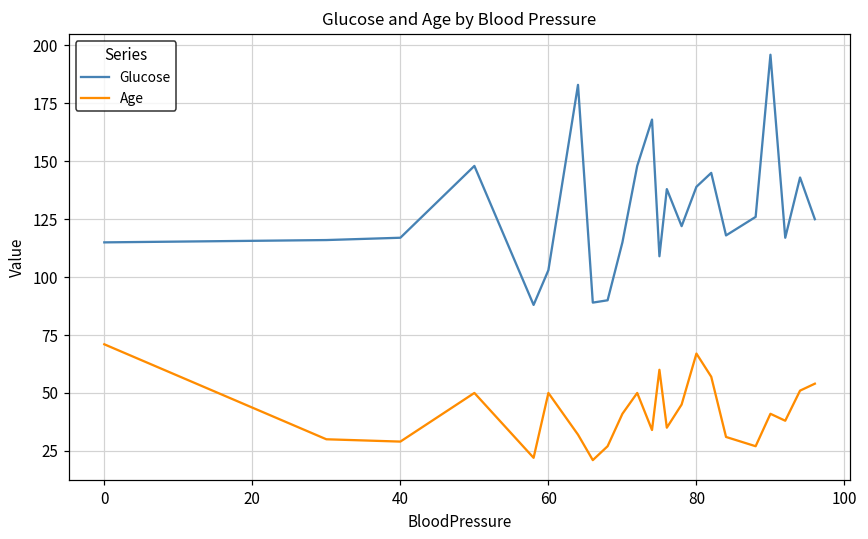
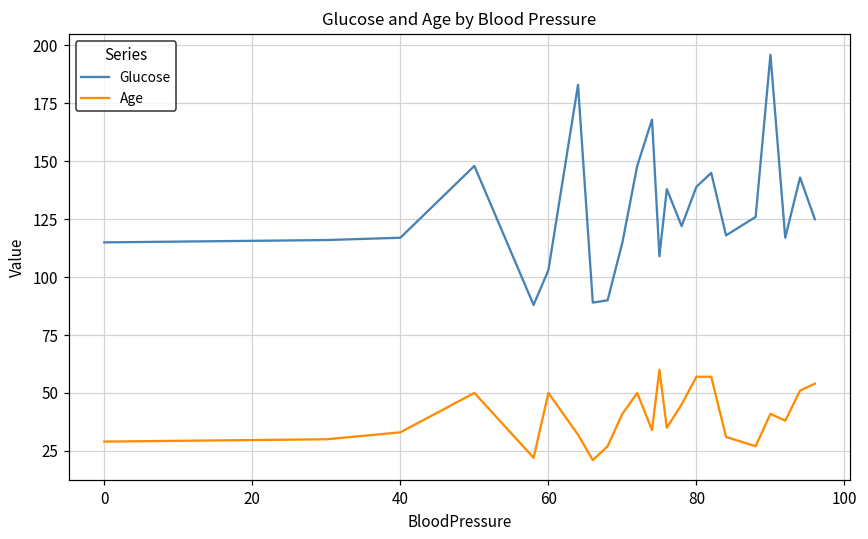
Age, 0: 71 -> 29
Age, 40: 29 -> 33
Age, 80: 67 -> 57
